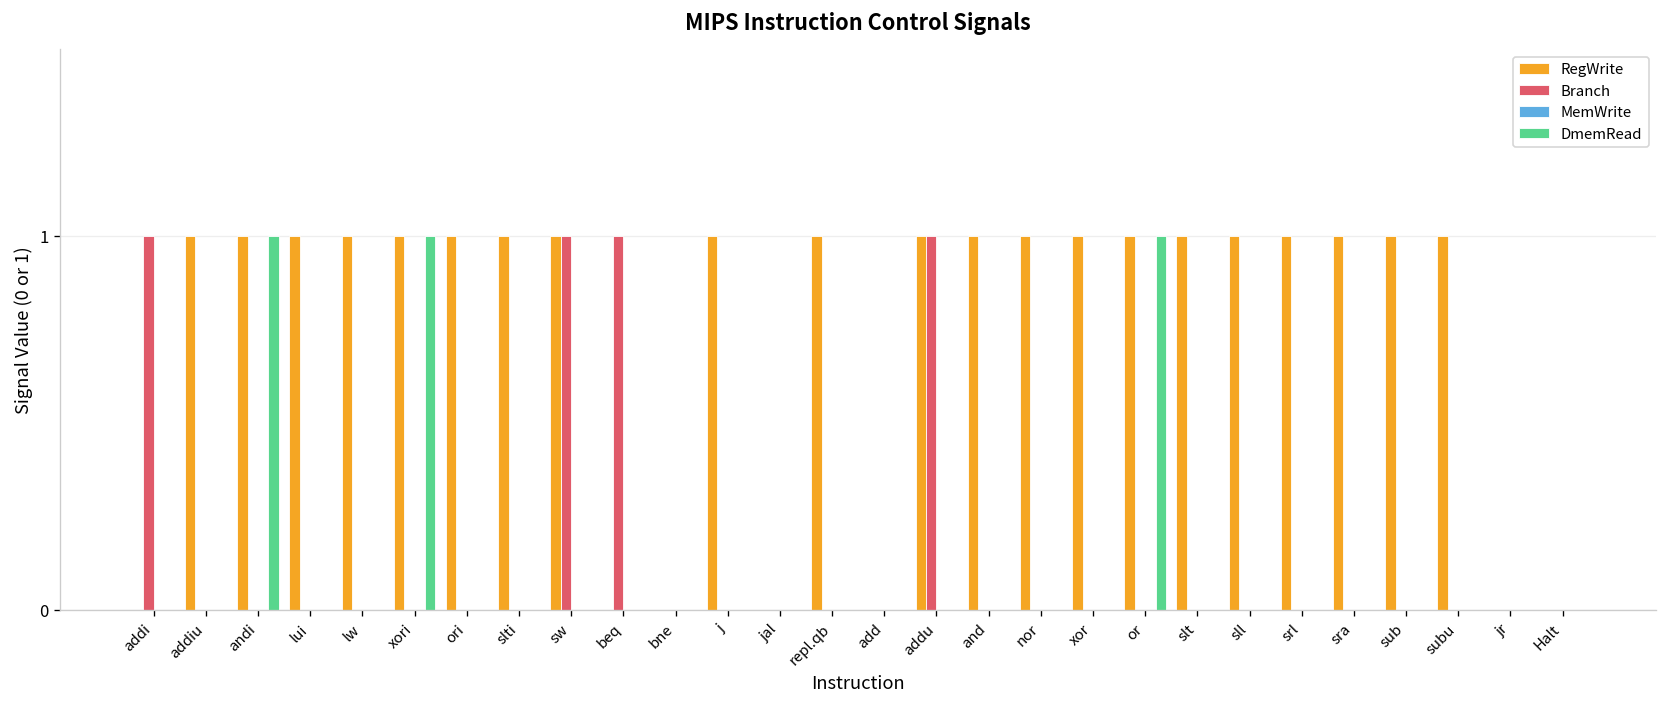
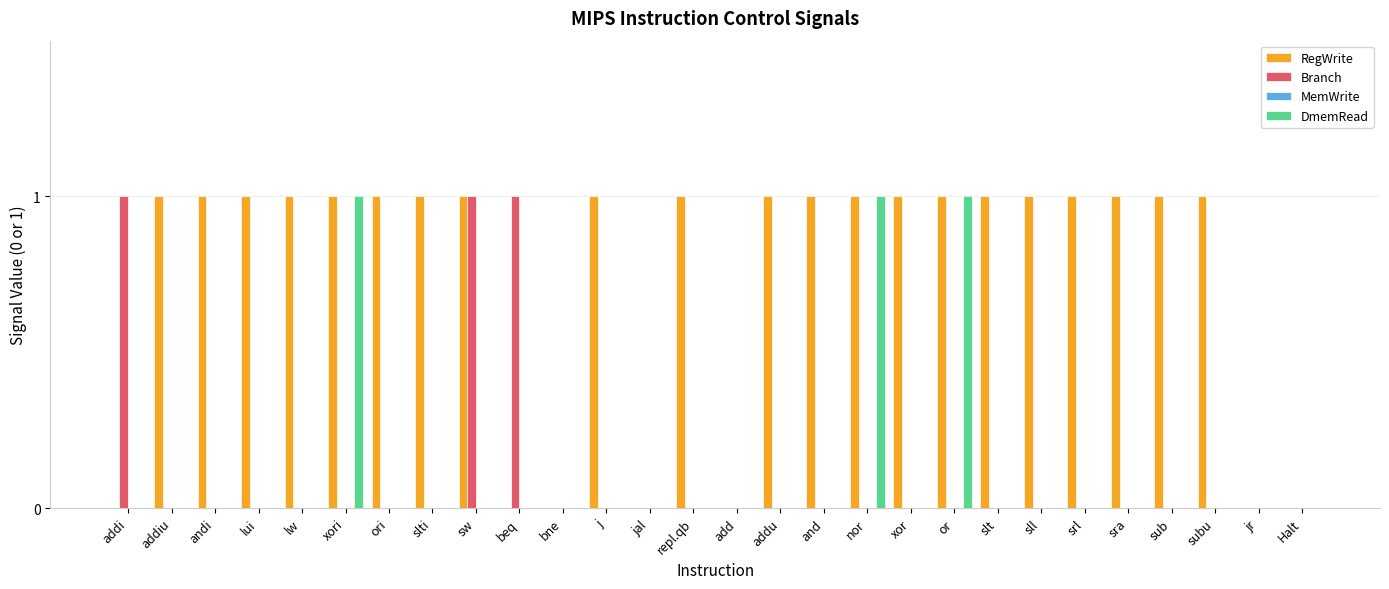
DmemRead, andi: 1 -> 0
Branch, addu: 1 -> 0
DmemRead, nor: 0 -> 1
